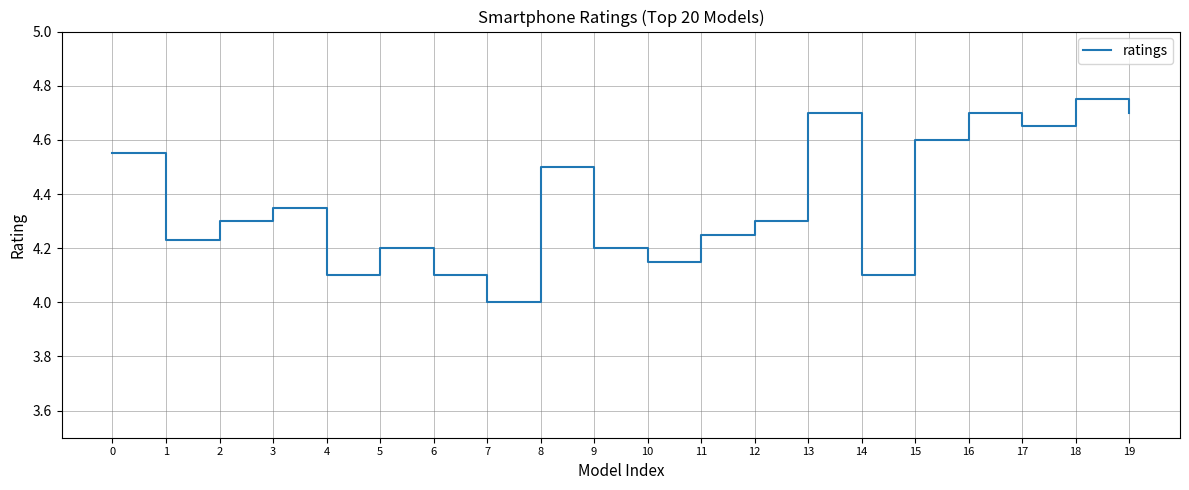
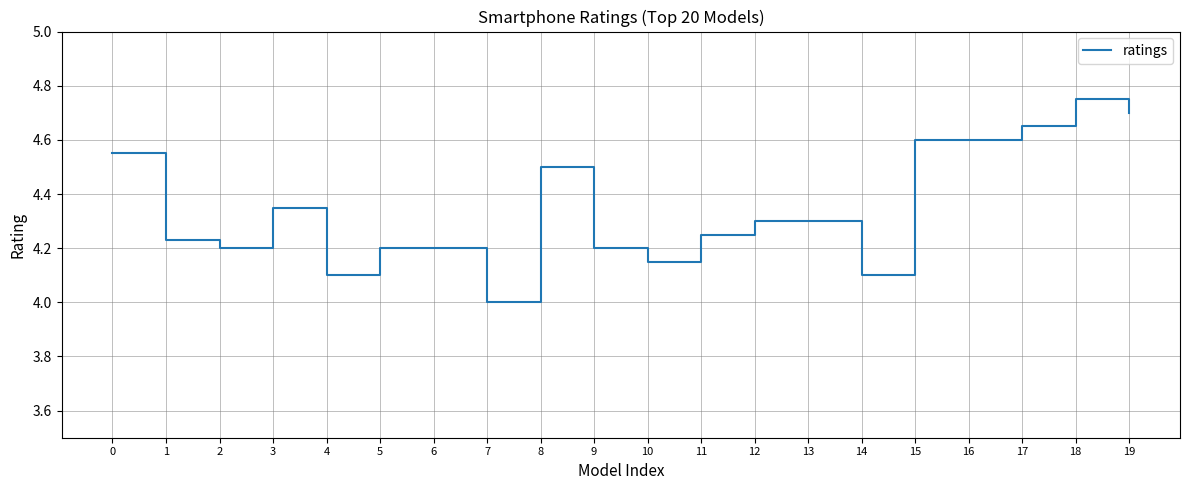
2: 4.3 -> 4.2
6: 4.1 -> 4.2
13: 4.7 -> 4.3
16: 4.7 -> 4.6
